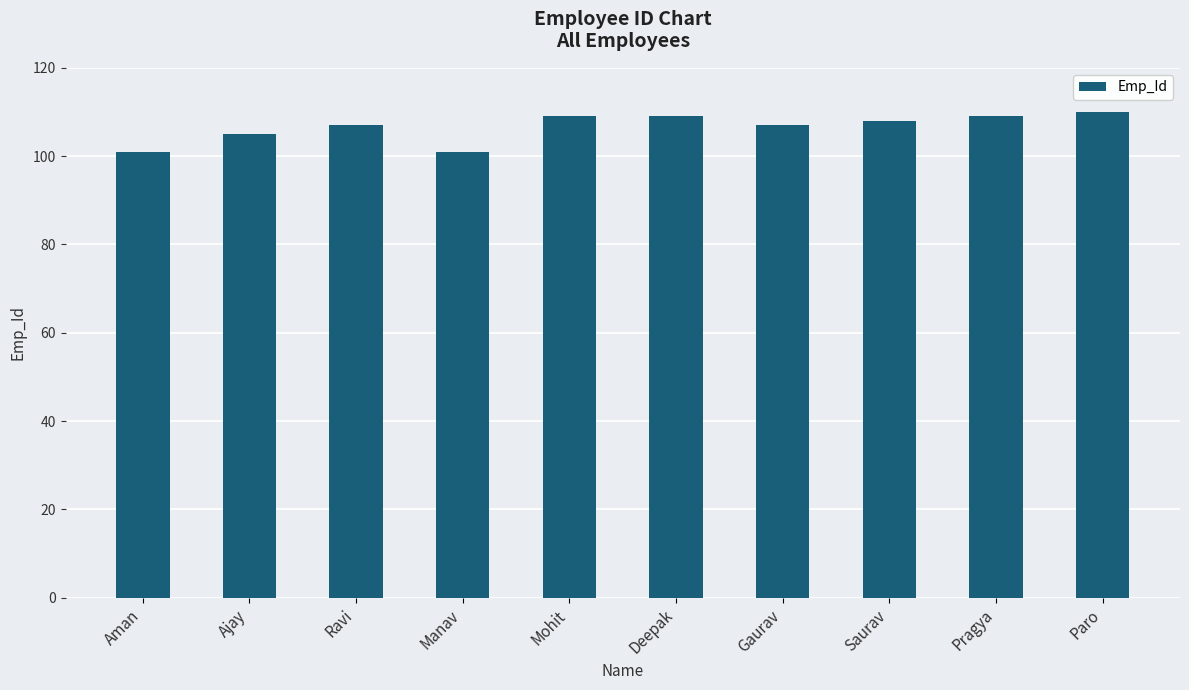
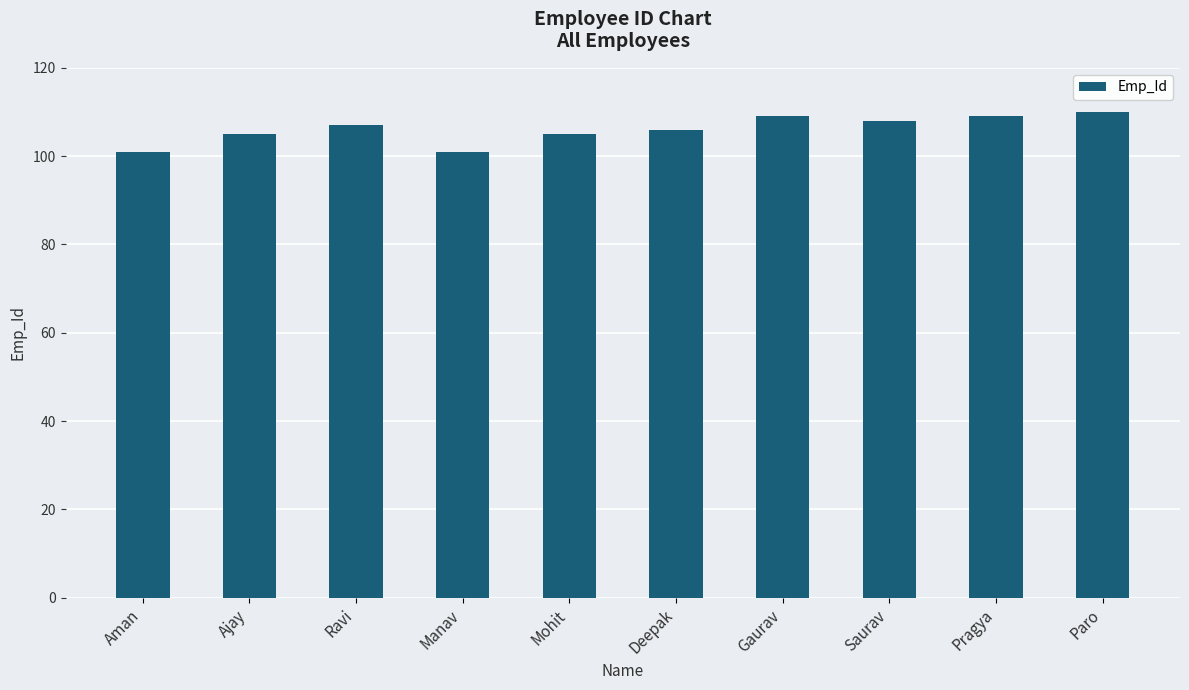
Mohit: 109 -> 105
Deepak: 109 -> 106
Gaurav: 107 -> 109
